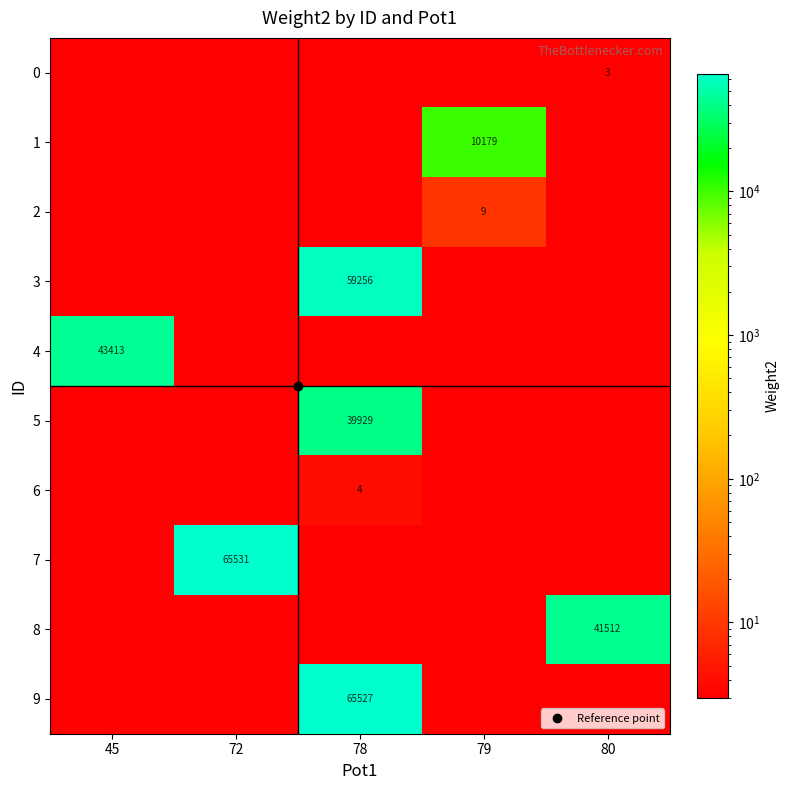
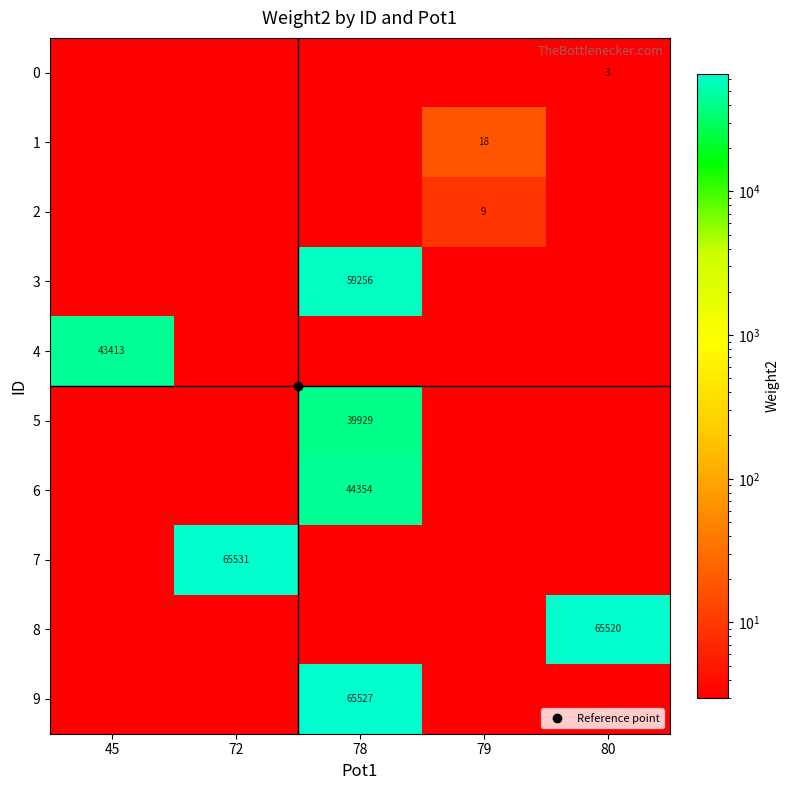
1, 79: 10179 -> 18
6, 78: 4 -> 44354
8, 80: 41512 -> 65520
